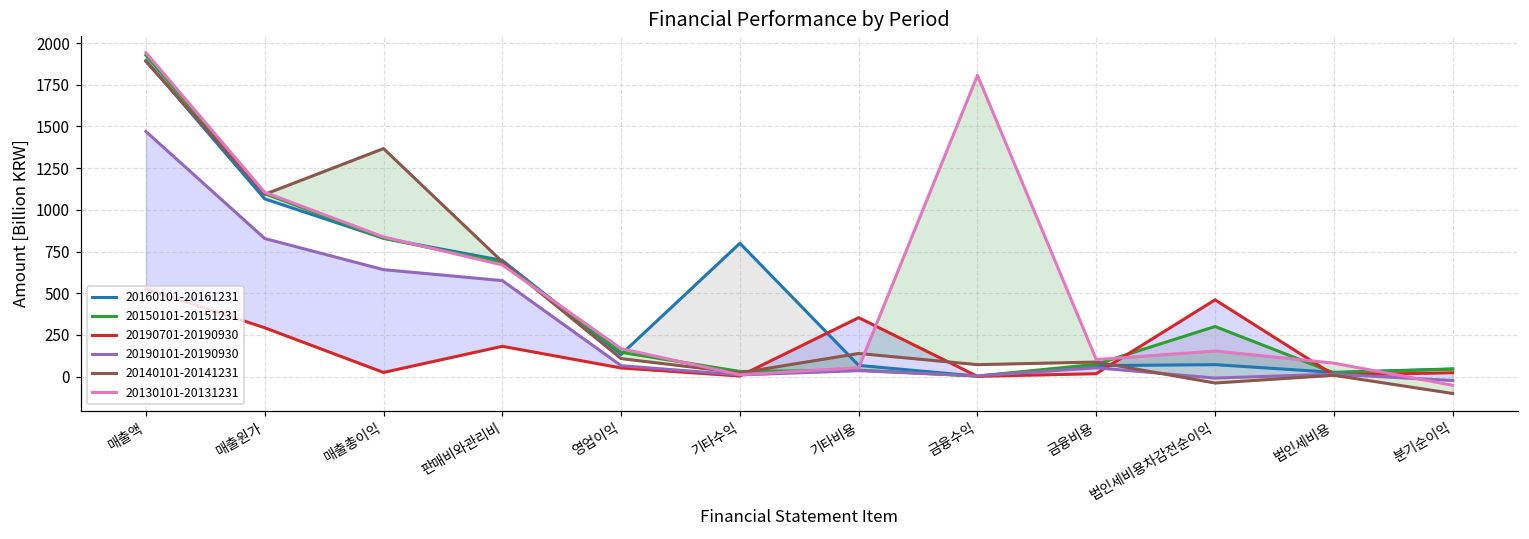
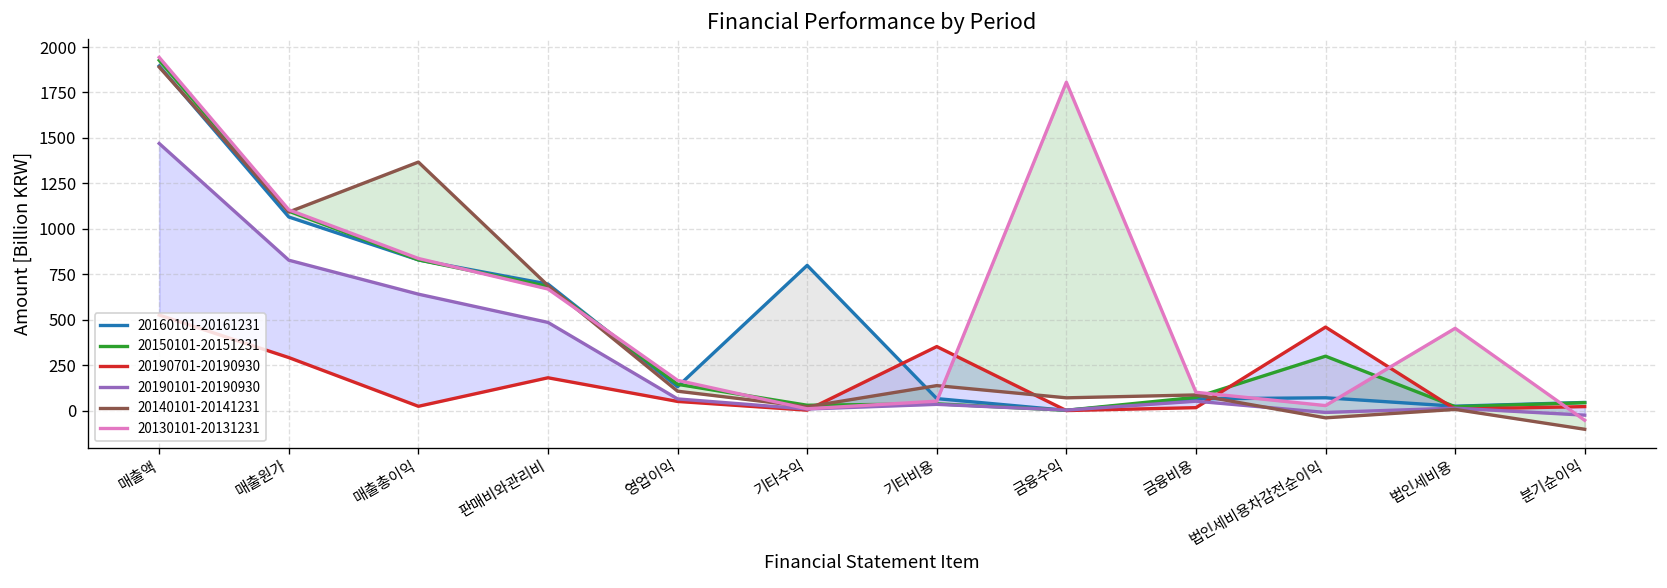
20190101-20190930, 판매비와관리비: 580 -> 490
20130101-20131231, 법인세비용차감전순이익: 150 -> 30
20130101-20131231, 법인세비용: 80 -> 450
